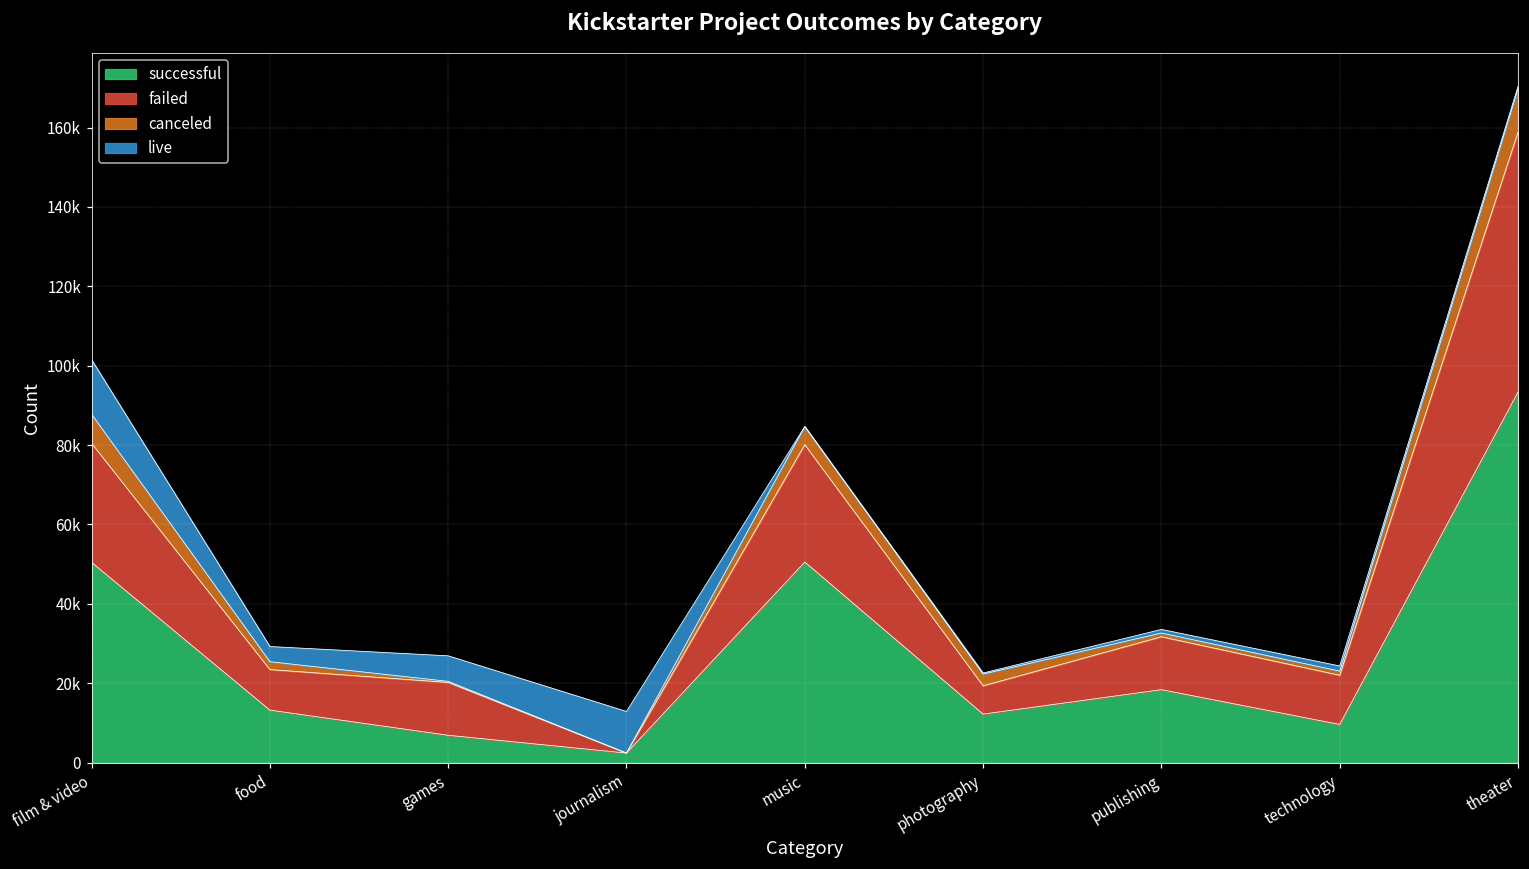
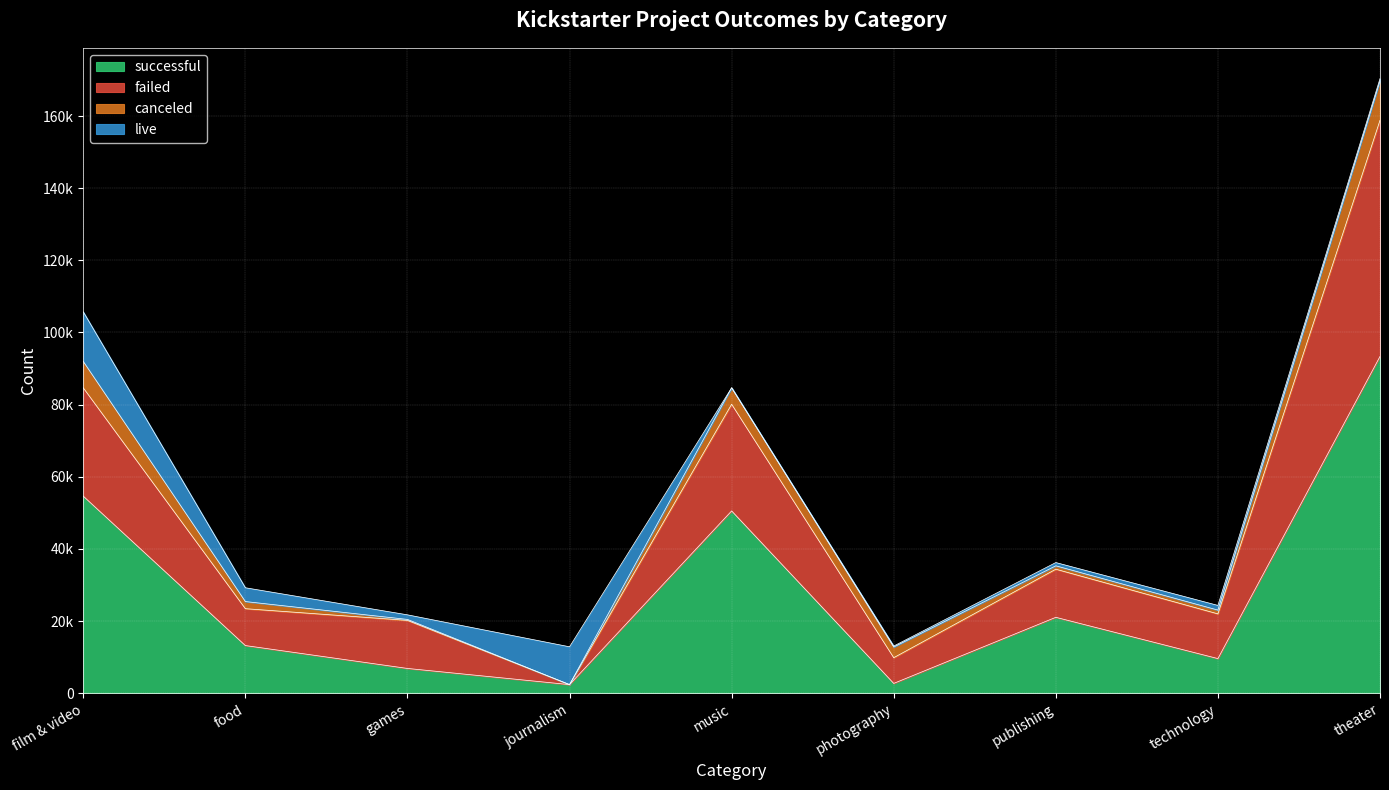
successful, film & video: 50000 -> 55000
live, games: 6000 -> 1000
successful, photography: 12000 -> 3000
successful, publishing: 18000 -> 21000
